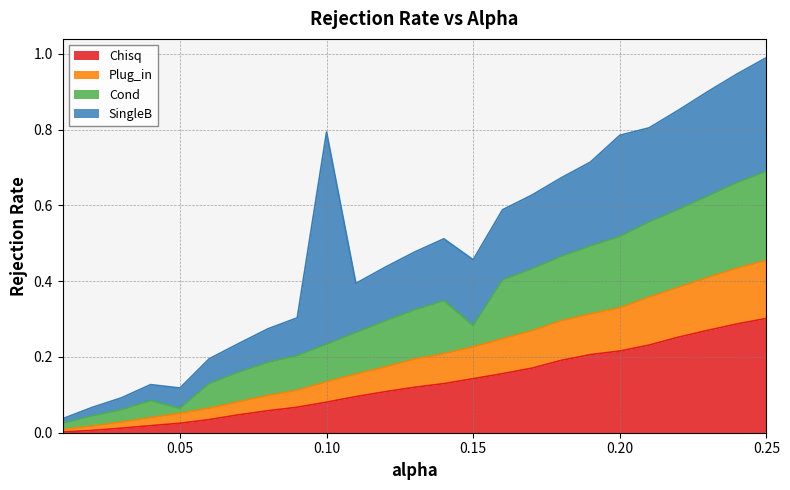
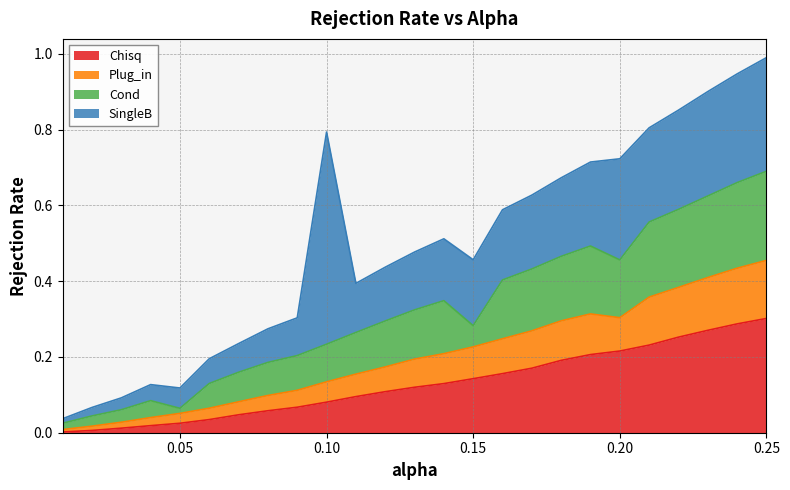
Plug_in, 0.20: 0.11 -> 0.09
Cond, 0.20: 0.19 -> 0.15
